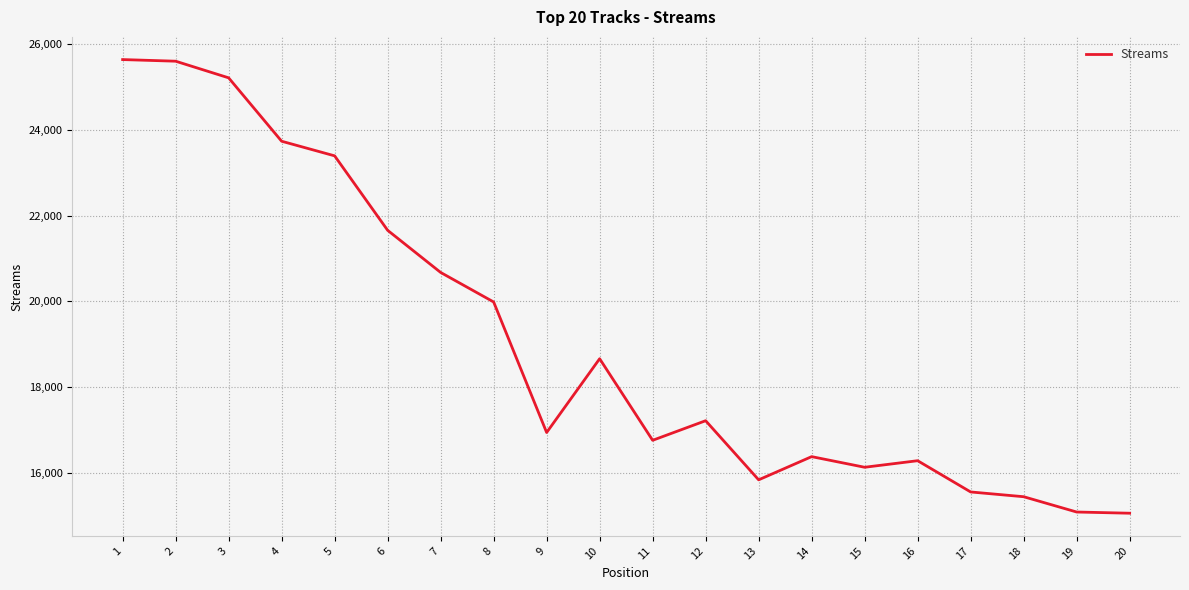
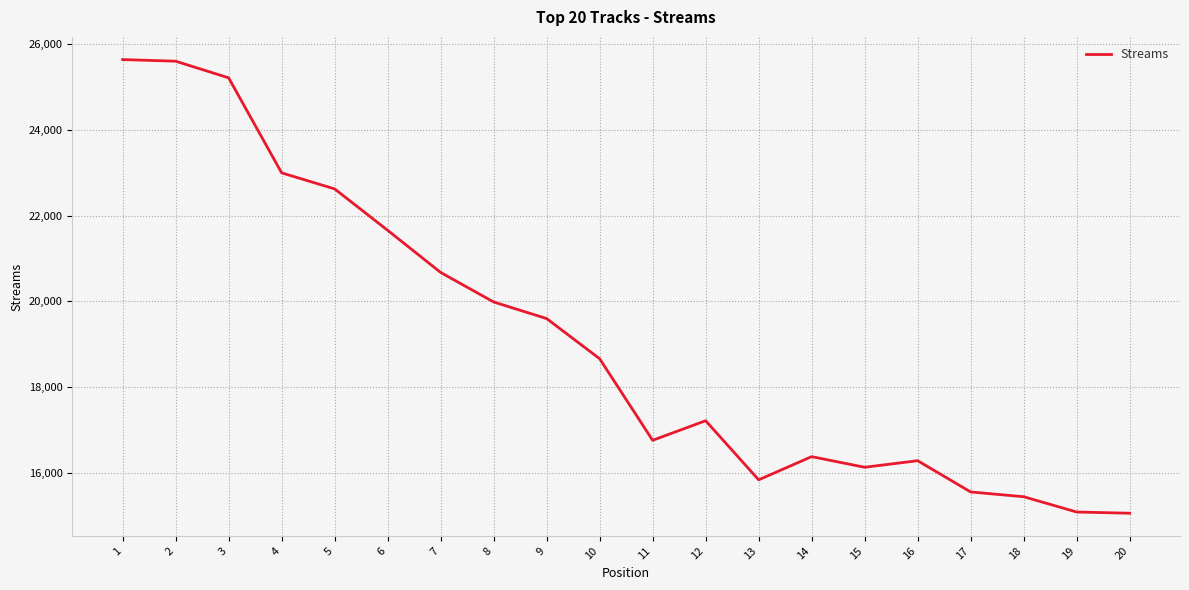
4: 23,700 -> 23,000
5: 23,400 -> 22,600
9: 16,900 -> 19,600
